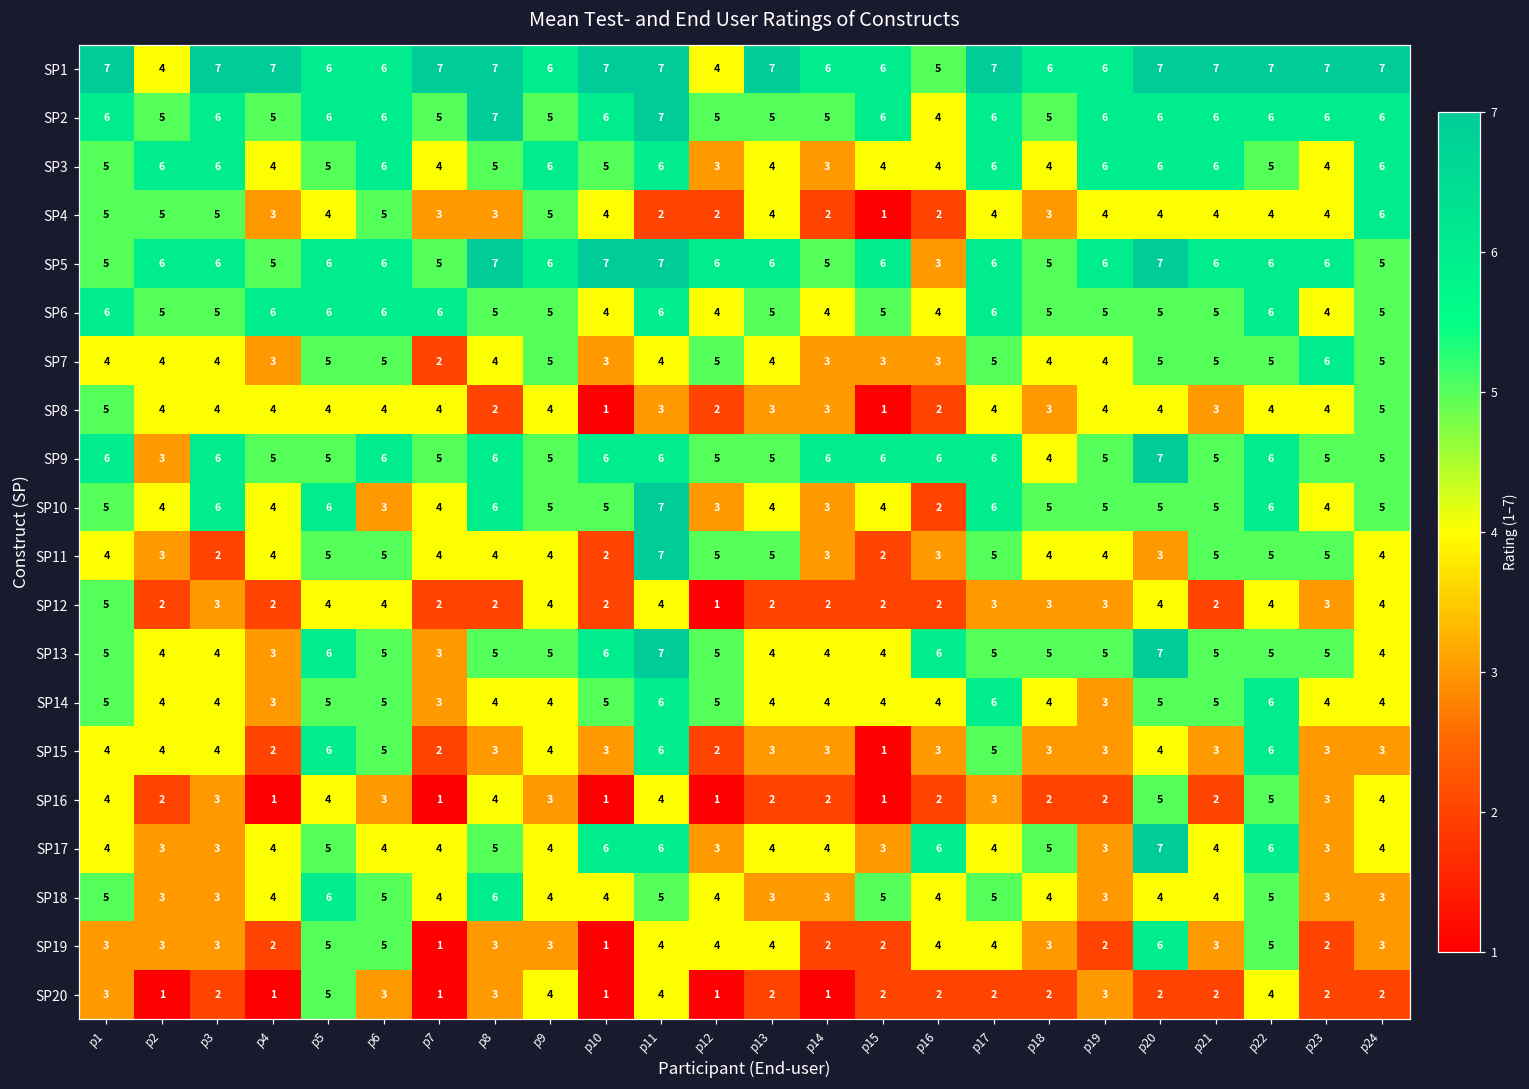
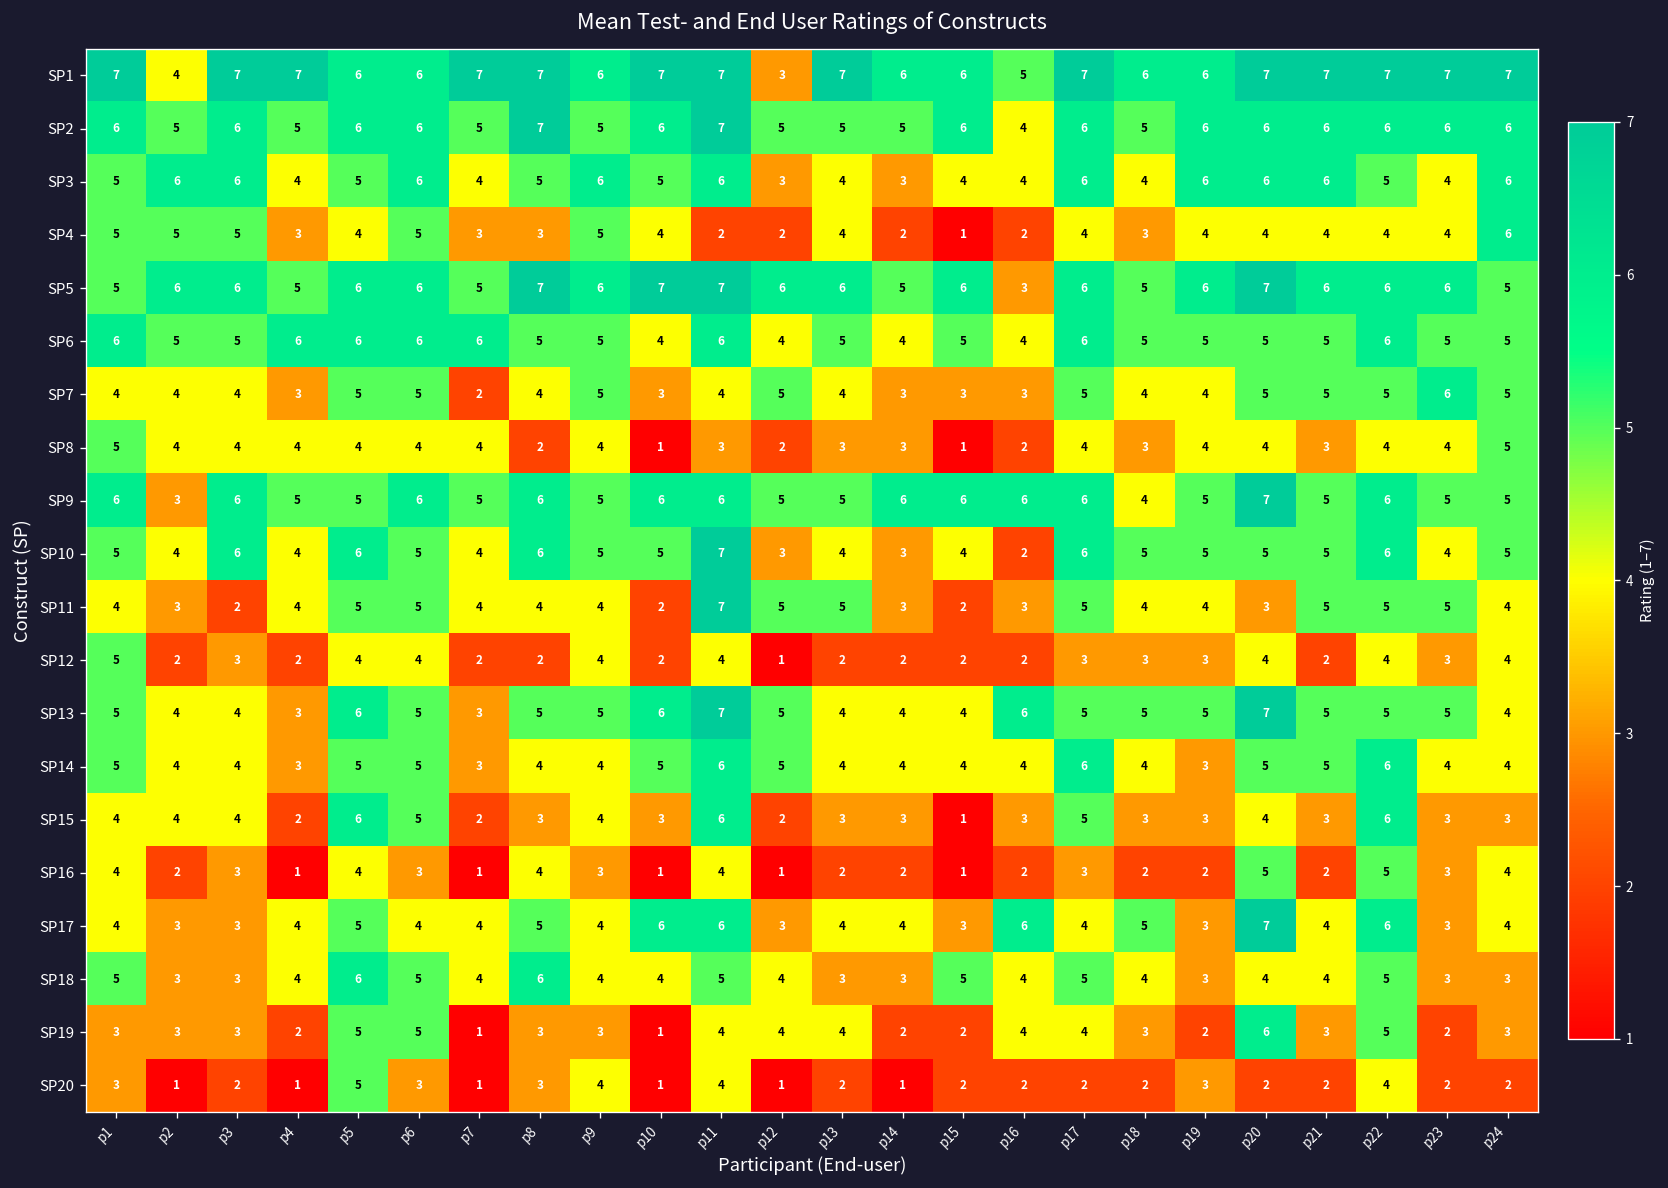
SP1, p12: 4 -> 3
SP6, p23: 4 -> 5
SP10, p6: 3 -> 5
